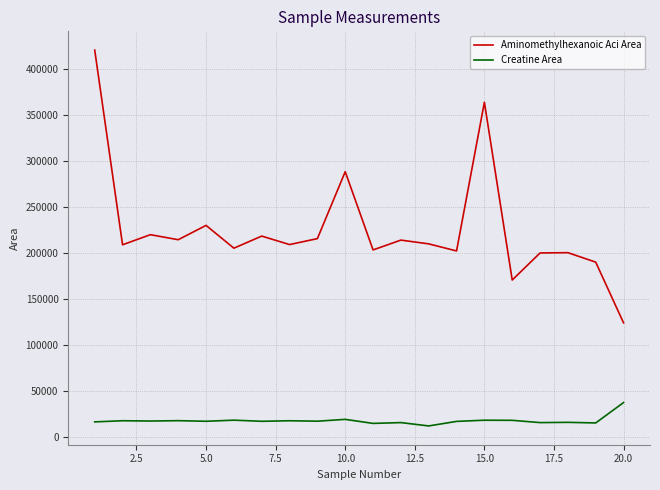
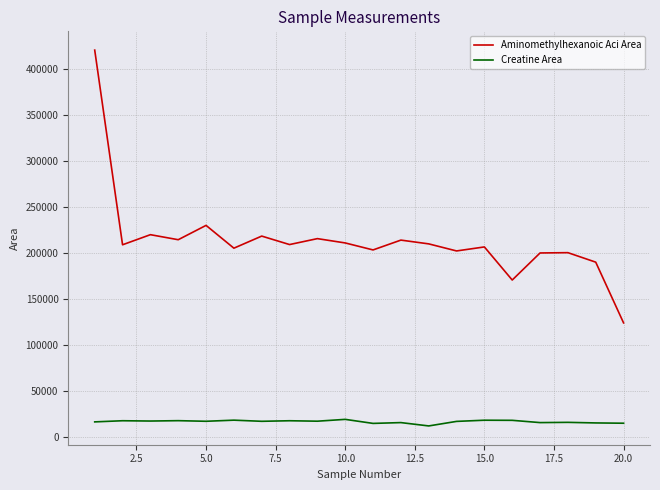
Aminomethylhexanoic Aci Area, 10.0: 290000 -> 210000
Aminomethylhexanoic Aci Area, 15.0: 360000 -> 210000
Creatine Area, 20.0: 40000 -> 20000
